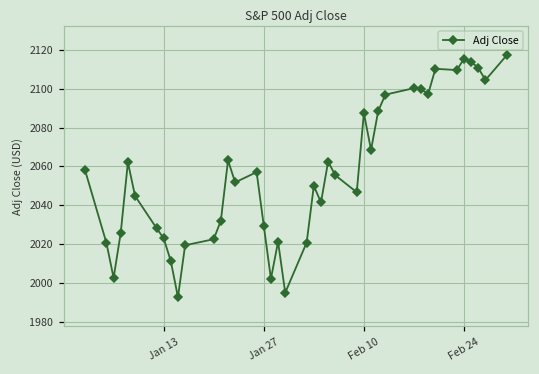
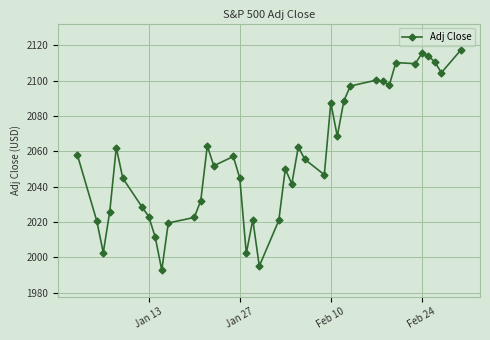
Jan 27: 2030 -> 2045
